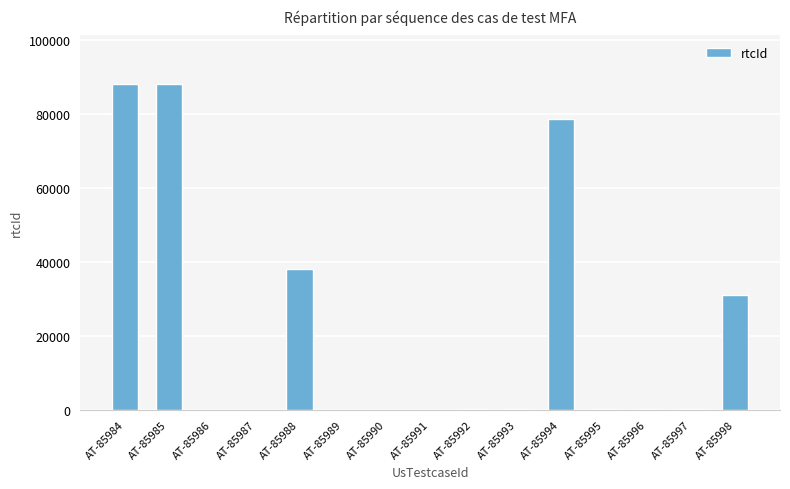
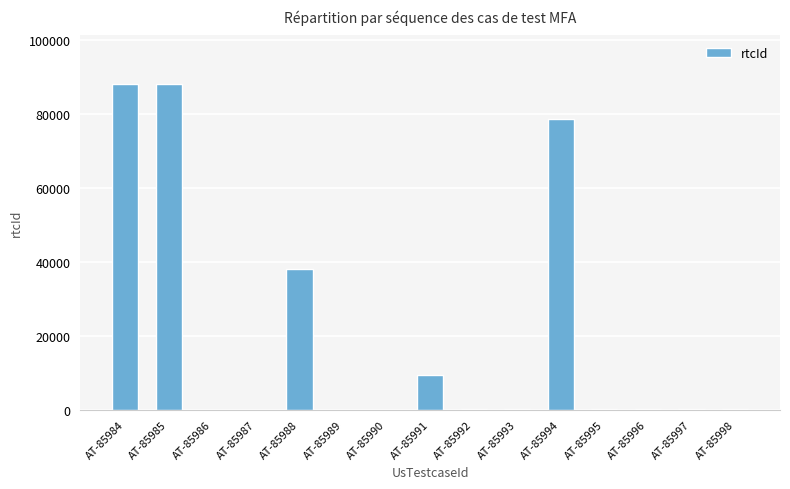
AT-85991: 0 -> 9000
AT-85998: 31000 -> 0
